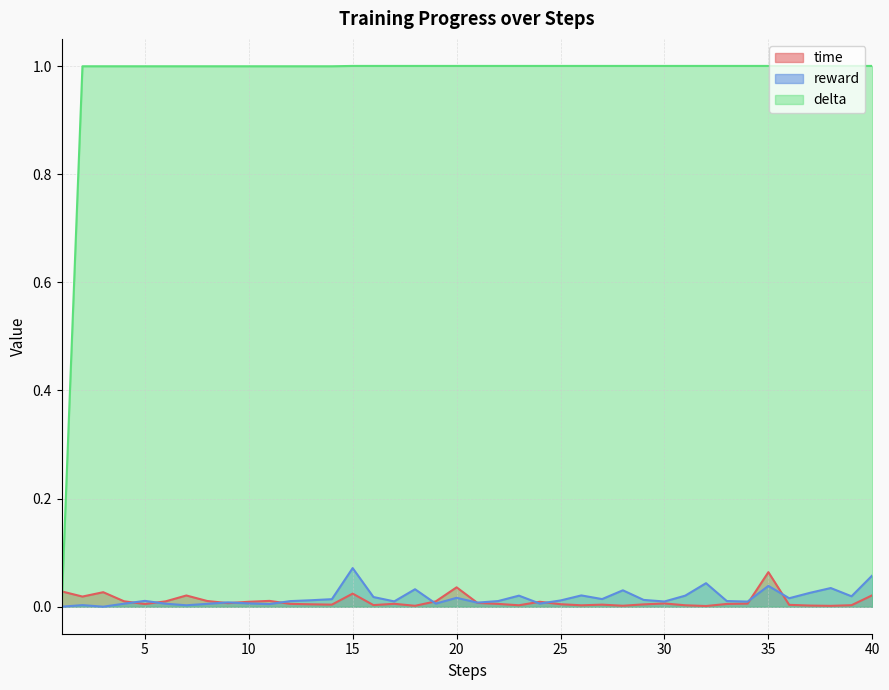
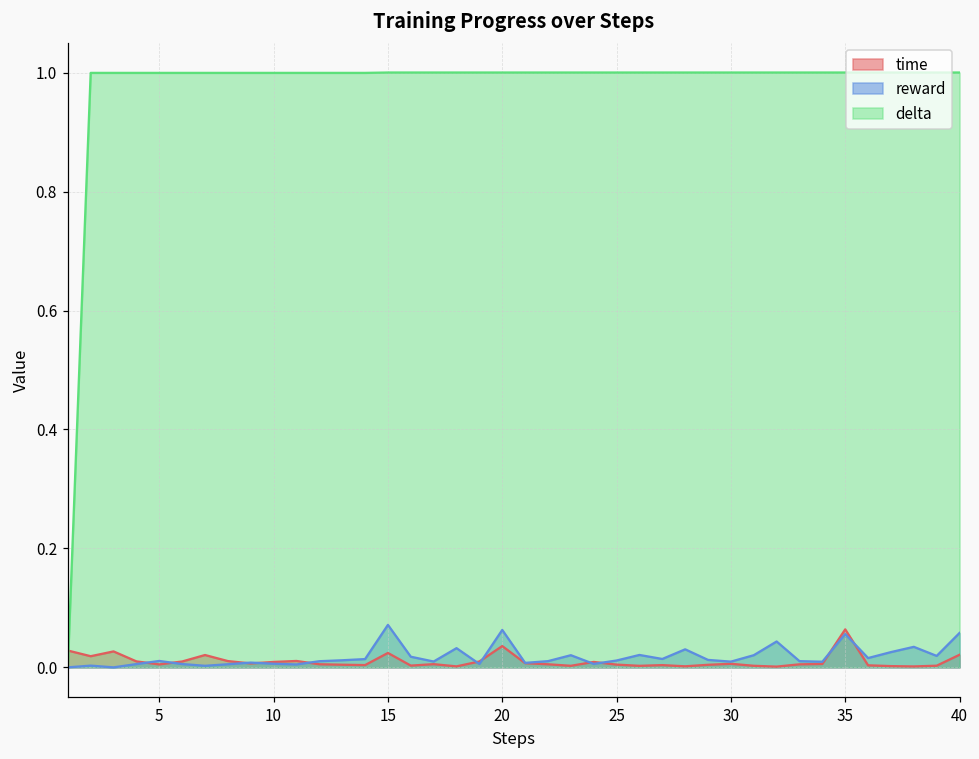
reward, 20: 0.02 -> 0.06
reward, 35: 0.04 -> 0.06
